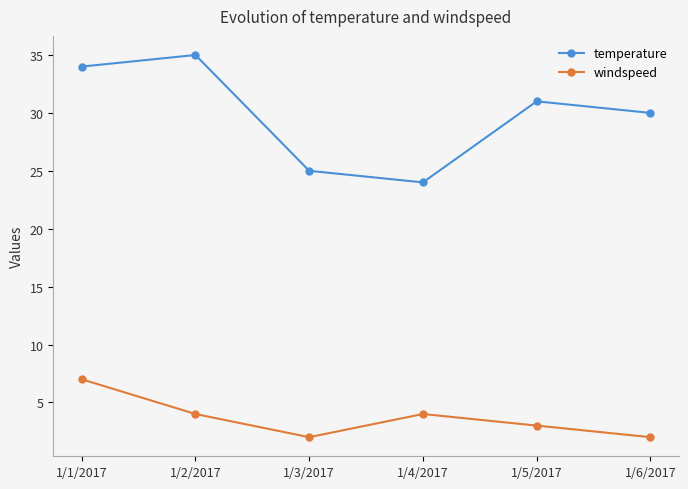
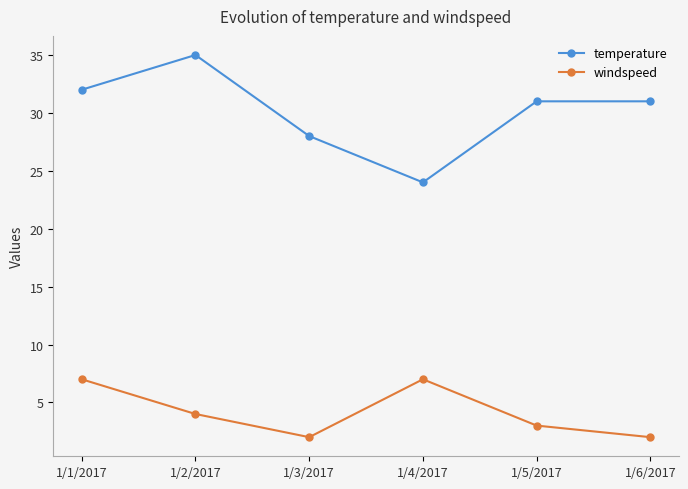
temperature, 1/1/2017: 34 -> 32
temperature, 1/3/2017: 25 -> 28
windspeed, 1/4/2017: 4 -> 7
temperature, 1/6/2017: 30 -> 31
